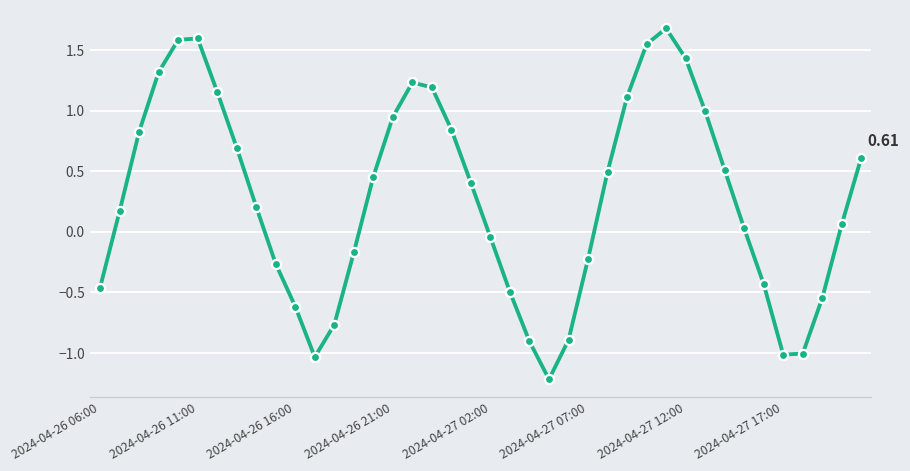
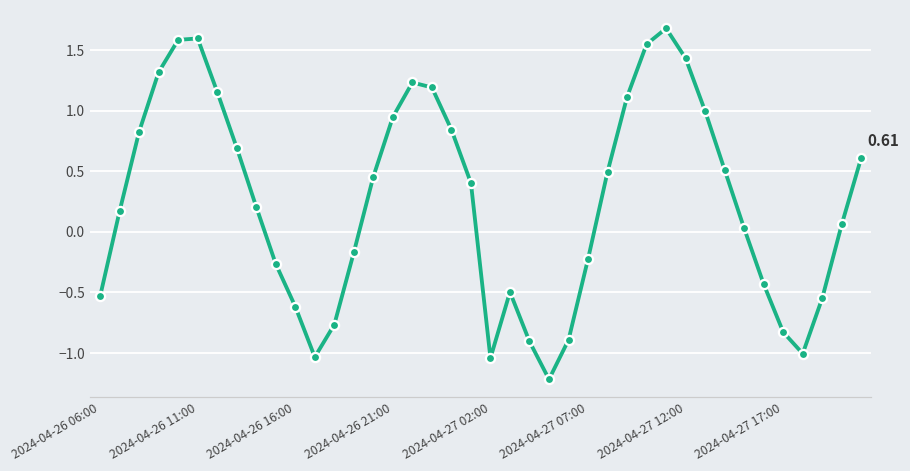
2024-04-26 06:00: -0.46 -> -0.53
2024-04-27 02:00: -0.05 -> -1.04
2024-04-27 17:00: -1.01 -> -0.83
